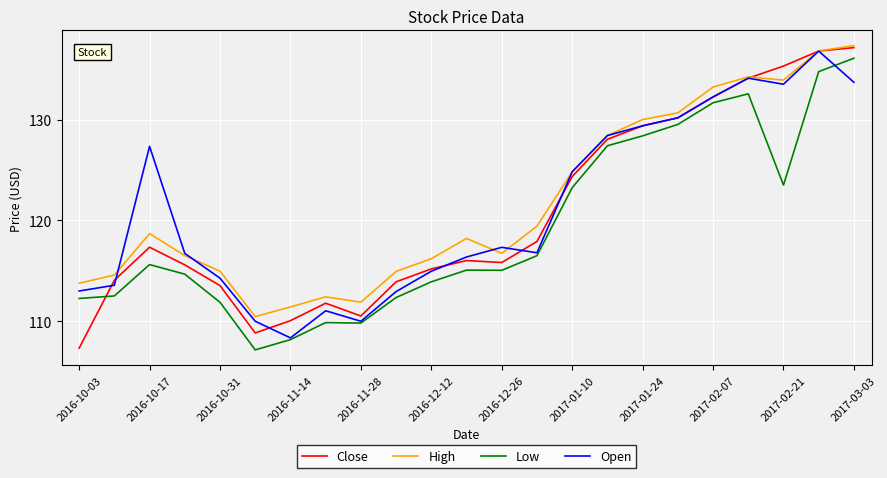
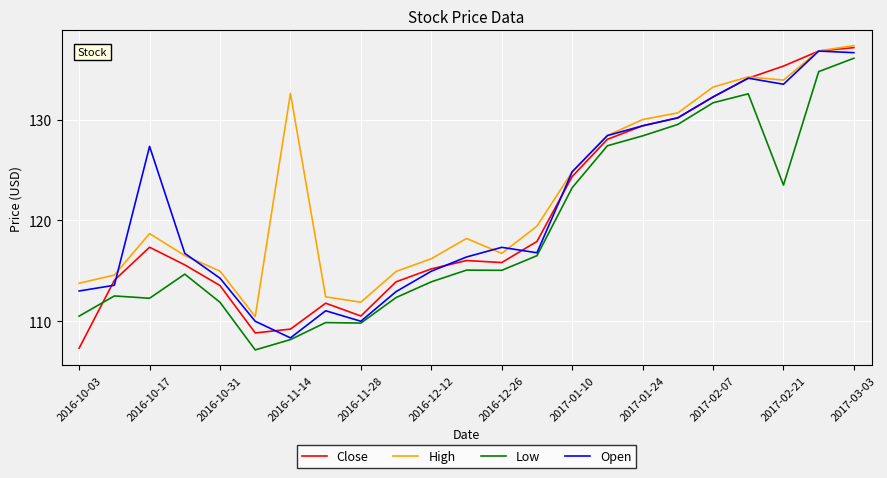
Low, 2016-10-03: 112.3 -> 110.5
Low, 2016-10-17: 115.6 -> 112.3
Close, 2016-11-14: 110.1 -> 109.2
High, 2016-11-14: 111.4 -> 132.6
Open, 2017-03-03: 133.7 -> 136.6
